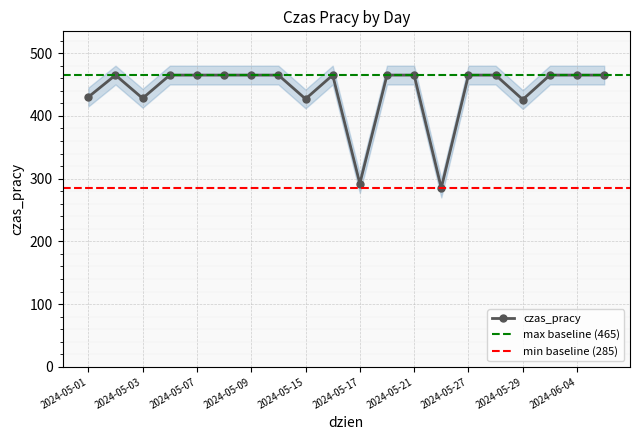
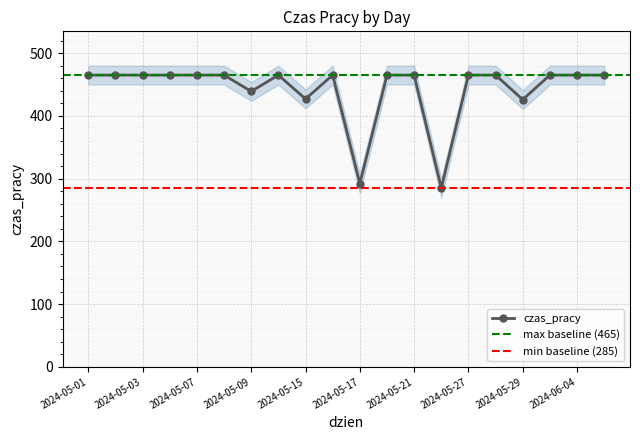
czas_pracy, 2024-05-01: 430 -> 470
czas_pracy, 2024-05-03: 430 -> 470
czas_pracy, 2024-05-09: 470 -> 440
